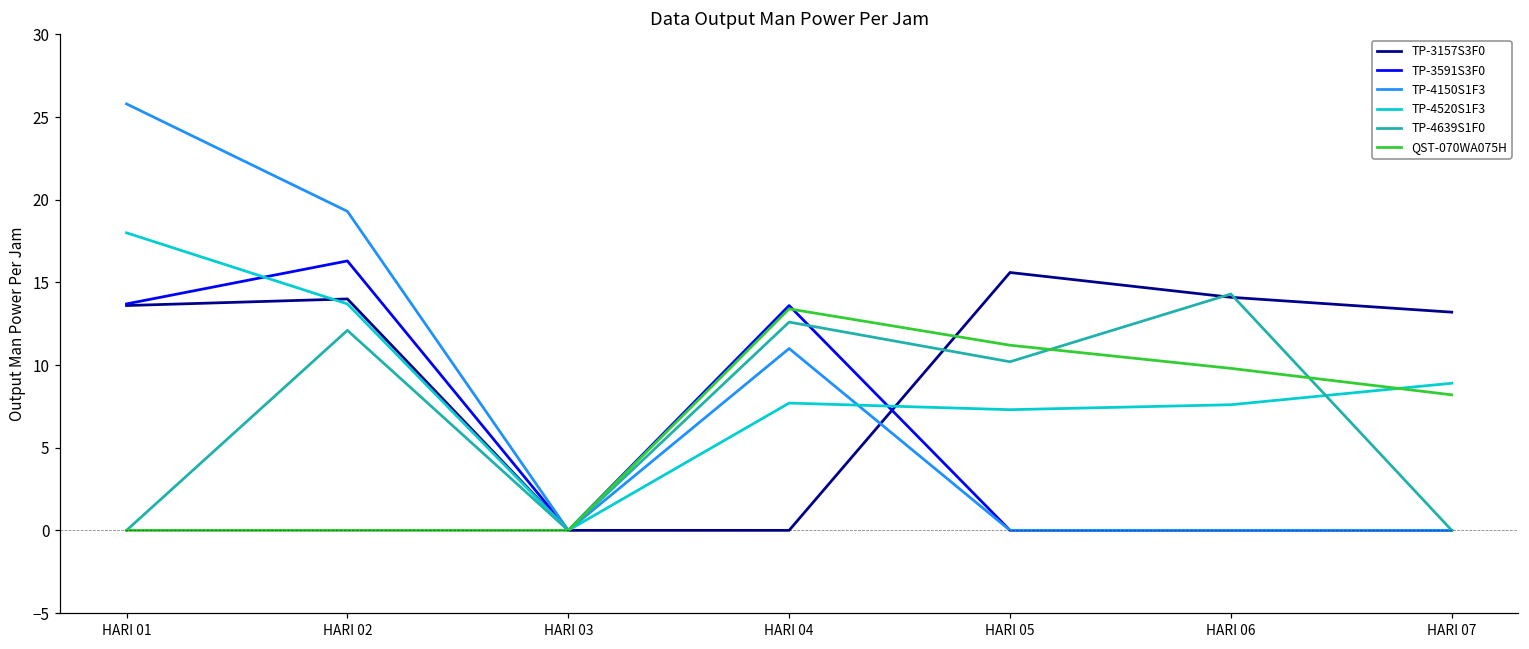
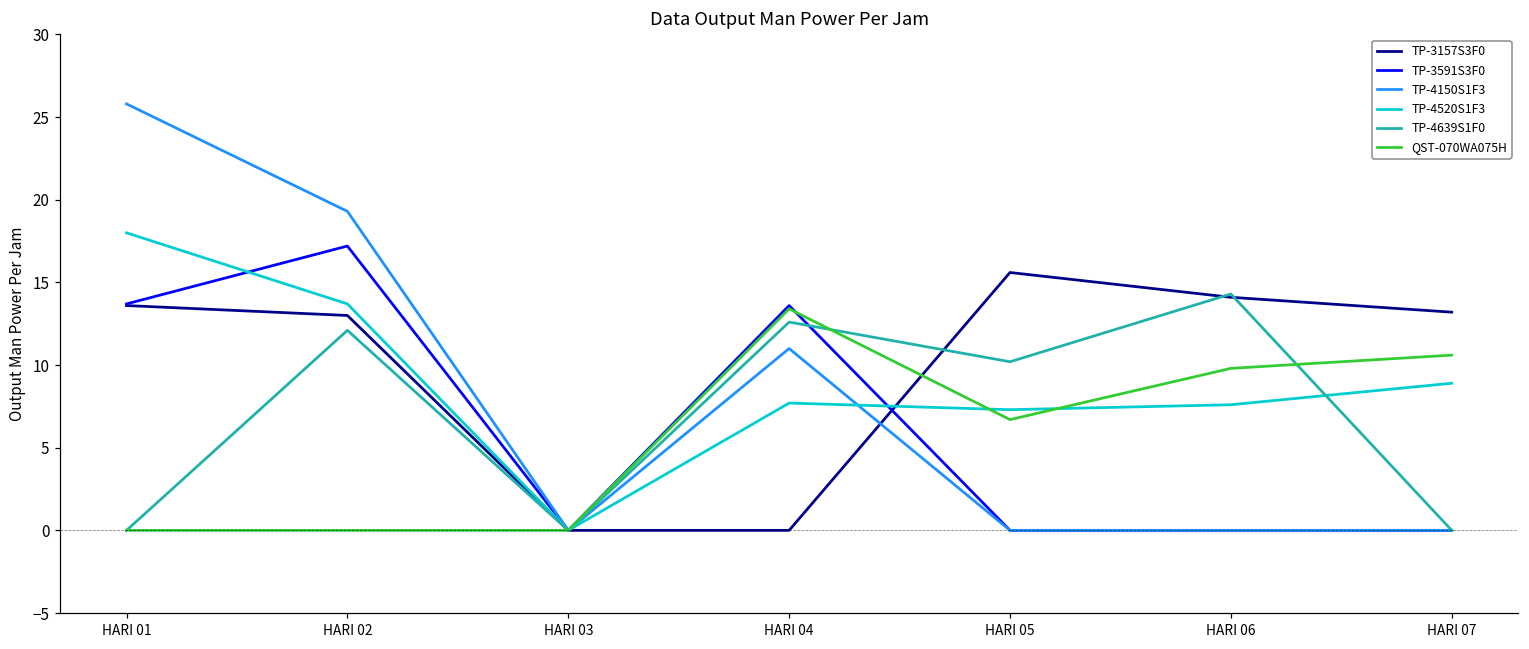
TP-3157S3F0, HARI 02: 14 -> 13
TP-3591S3F0, HARI 02: 16.3 -> 17.2
QST-070WA075H, HARI 05: 11.2 -> 6.7
QST-070WA075H, HARI 07: 8.2 -> 10.6
